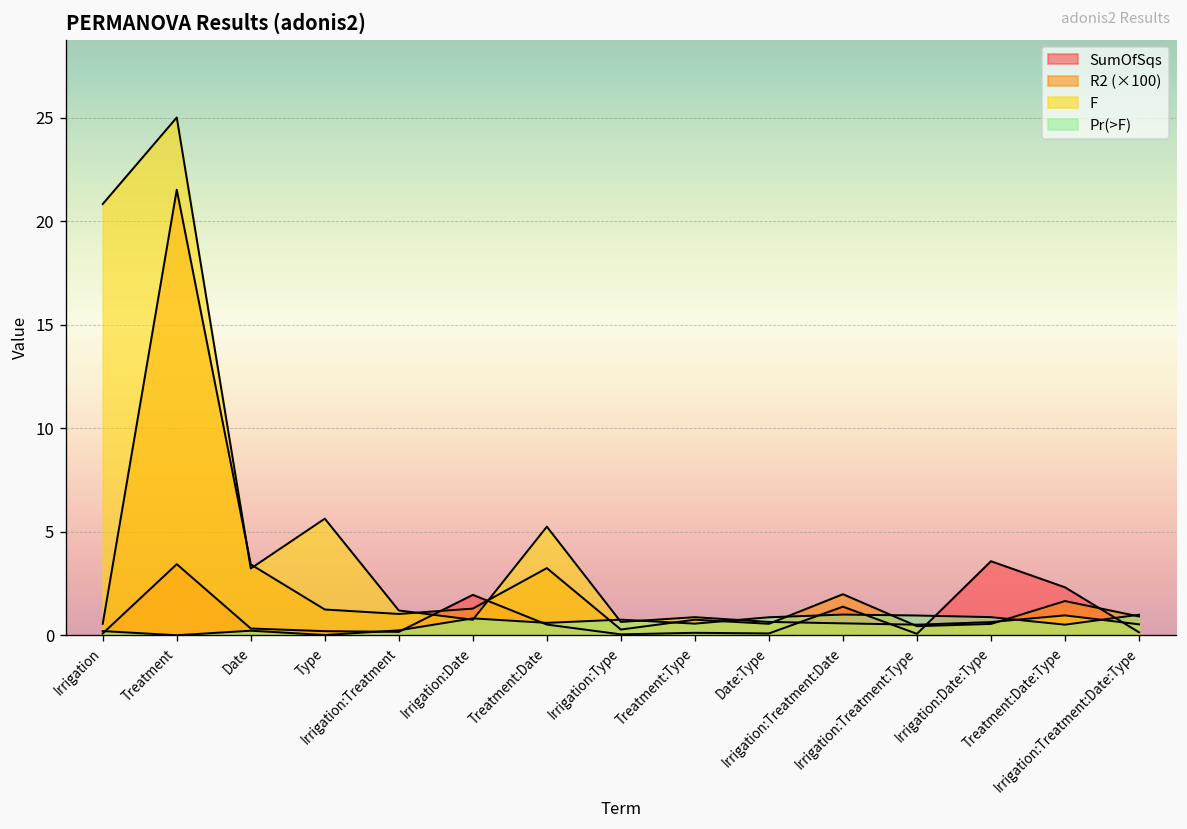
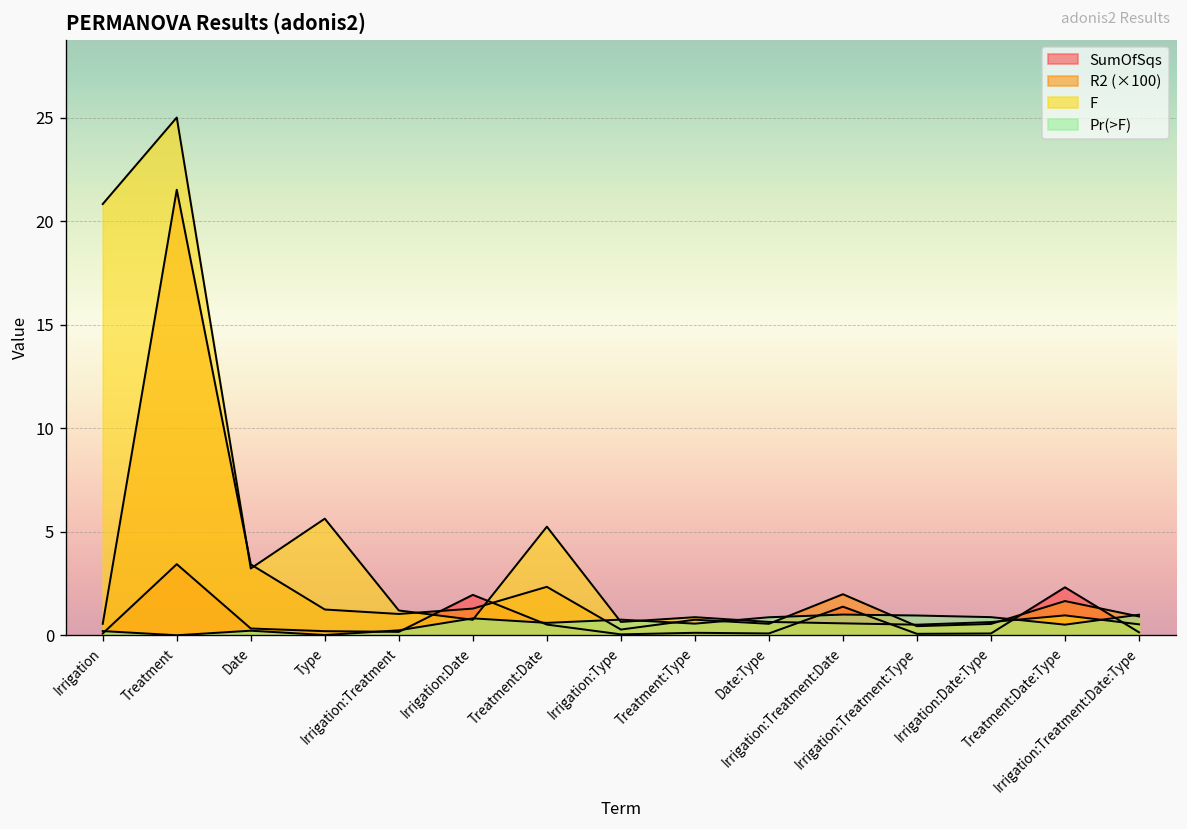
R2 (×100), Treatment:Date: 3.2 -> 2.3
SumOfSqs, Irrigation:Date:Type: 3.6 -> 0.1
